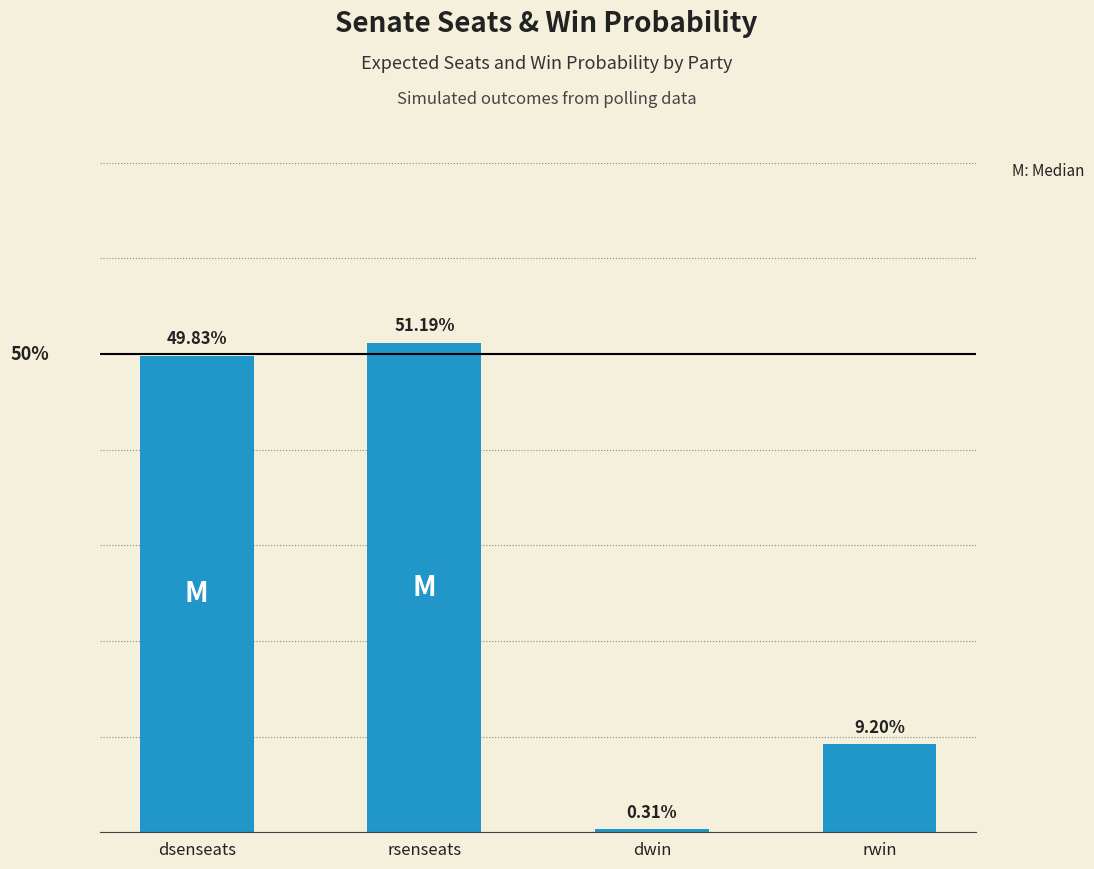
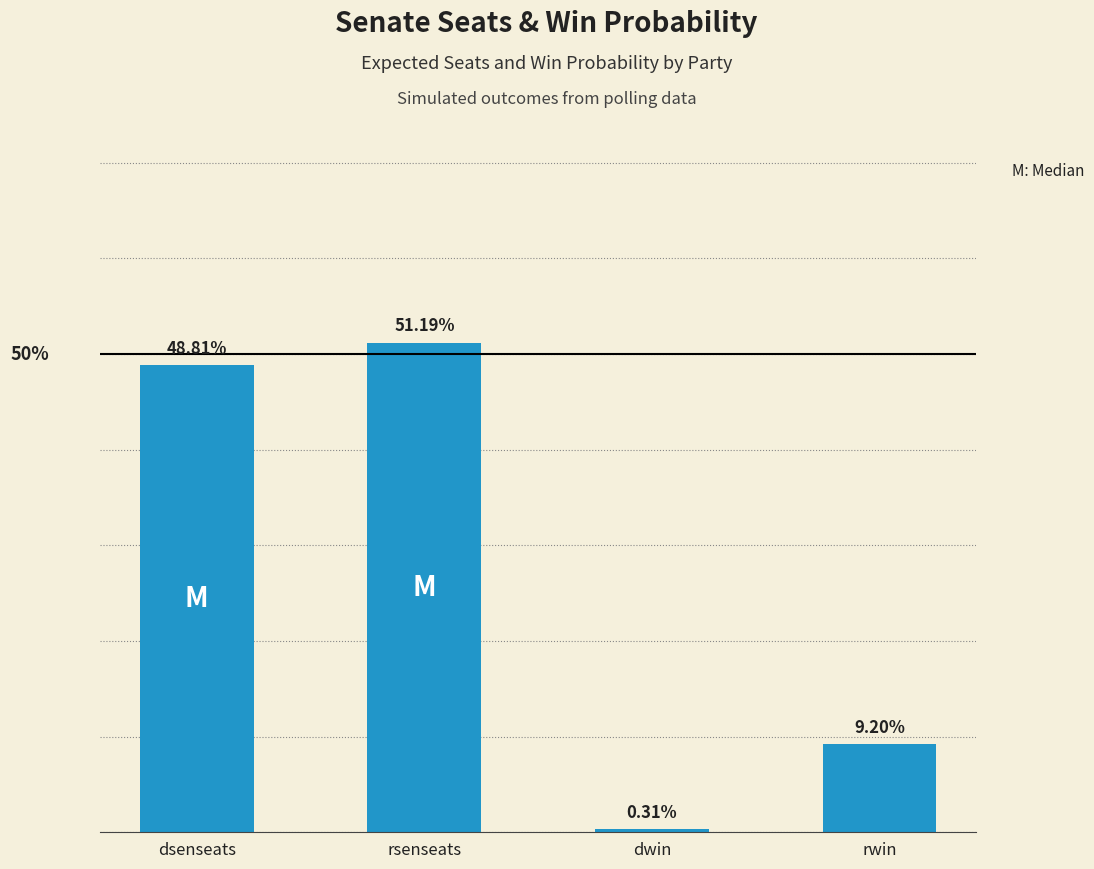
dsenseats: 49.83% -> 48.81%
